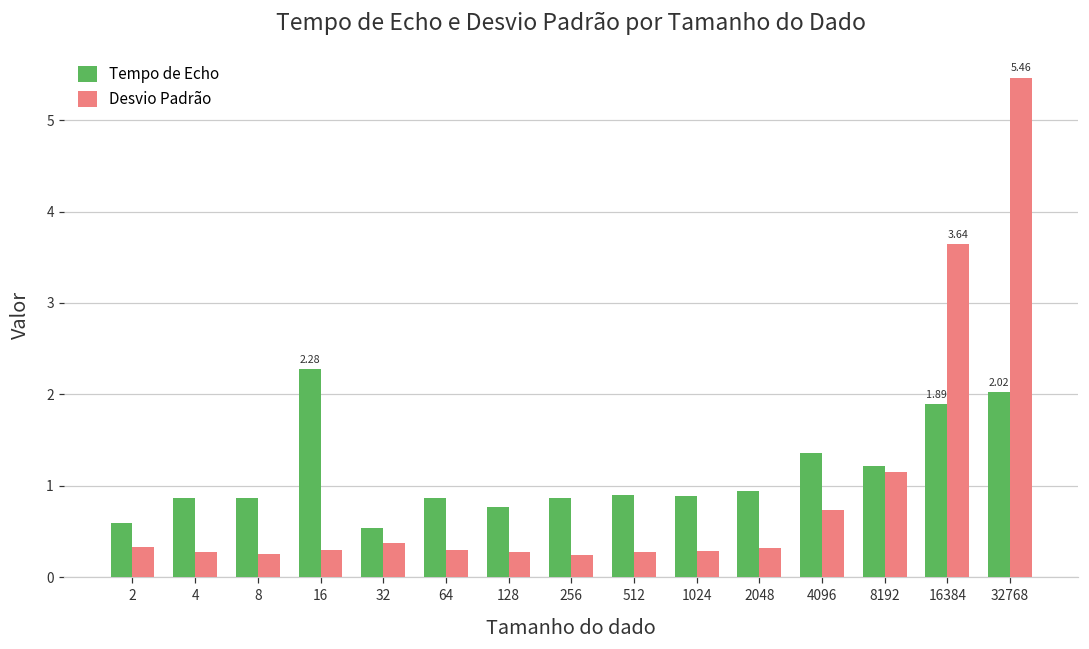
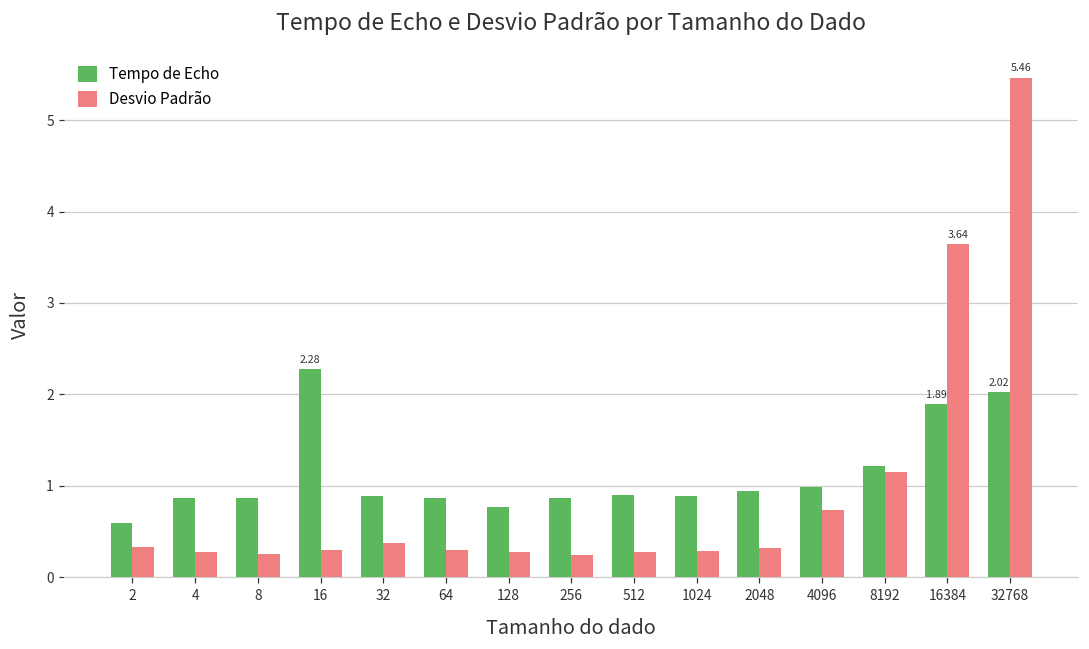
Tempo de Echo, 32: 0.5 -> 0.9
Tempo de Echo, 4096: 1.4 -> 1.0
